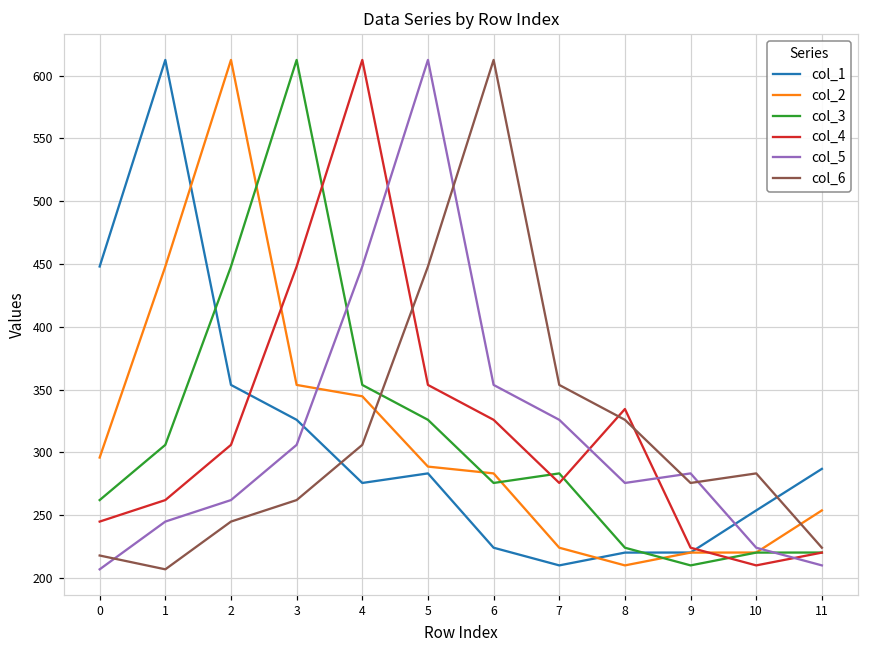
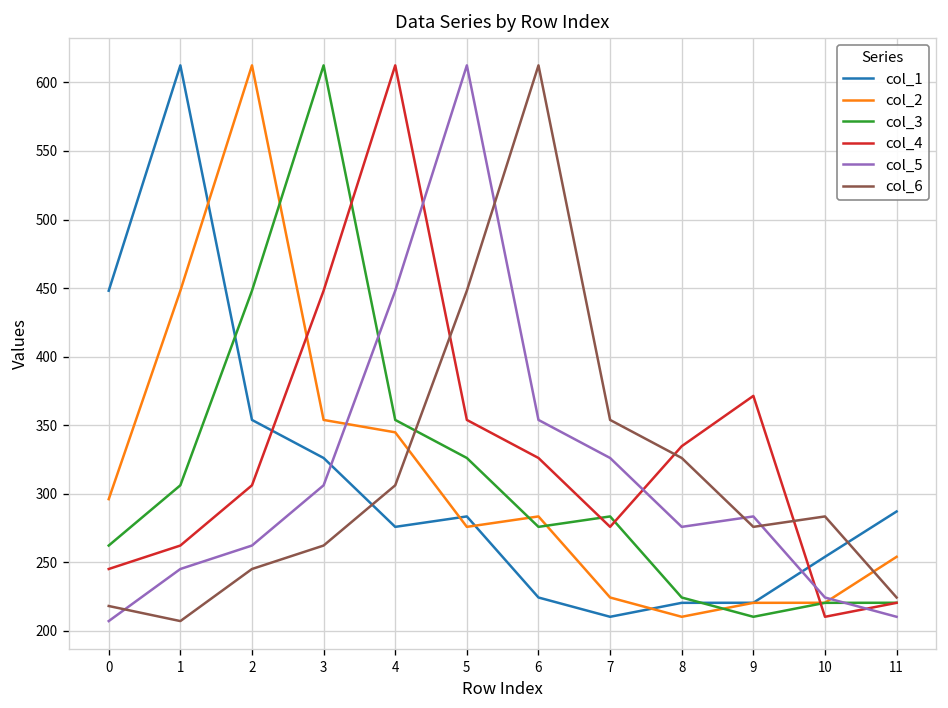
col_2, 5: 289 -> 276
col_4, 9: 224 -> 371
